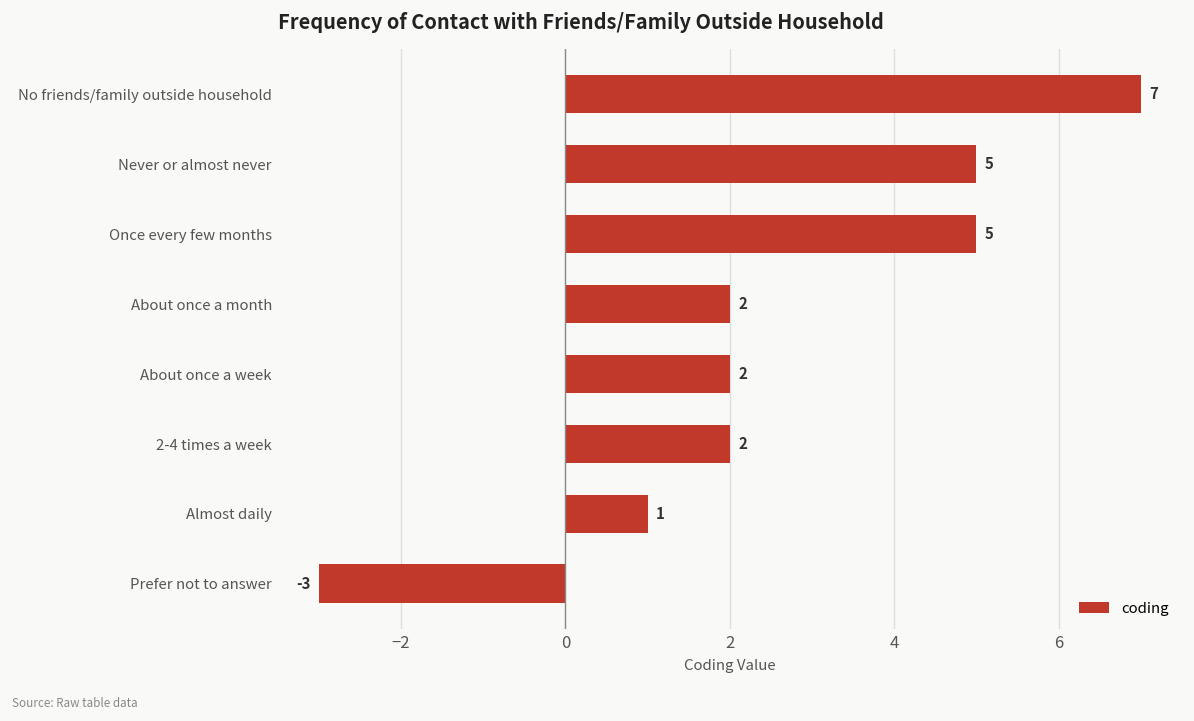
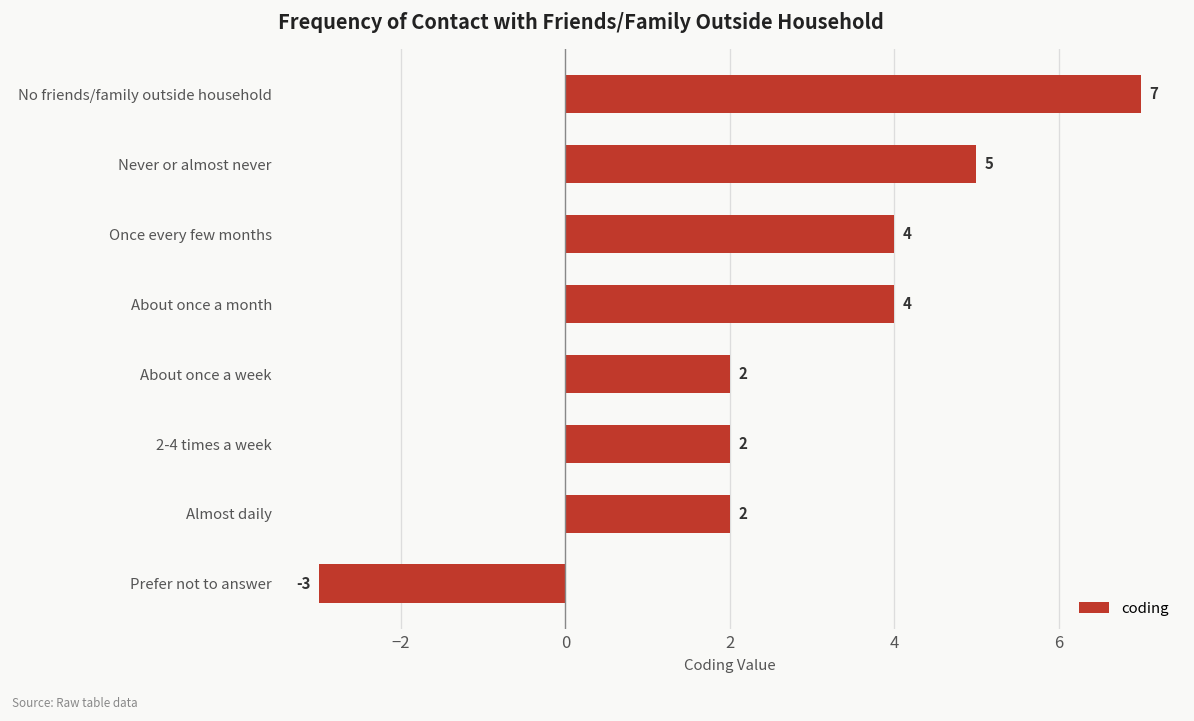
Once every few months: 5 -> 4
About once a month: 2 -> 4
Almost daily: 1 -> 2
